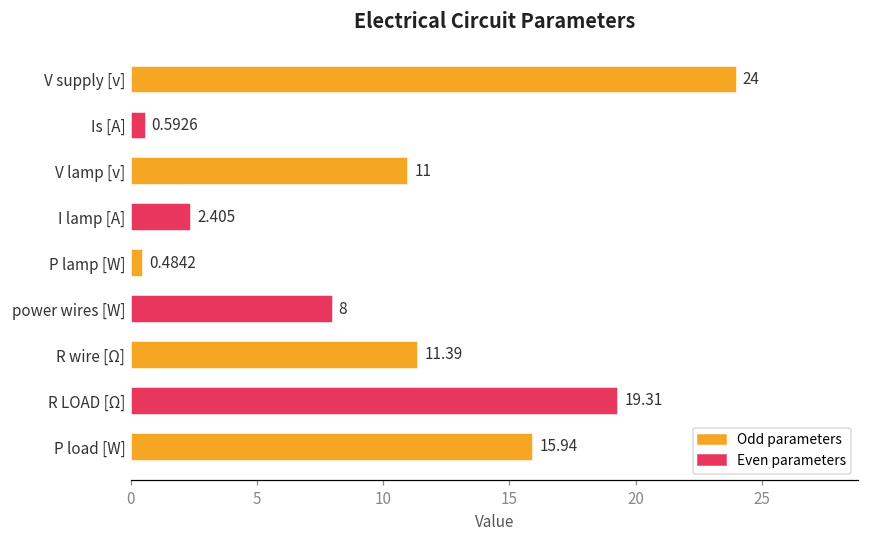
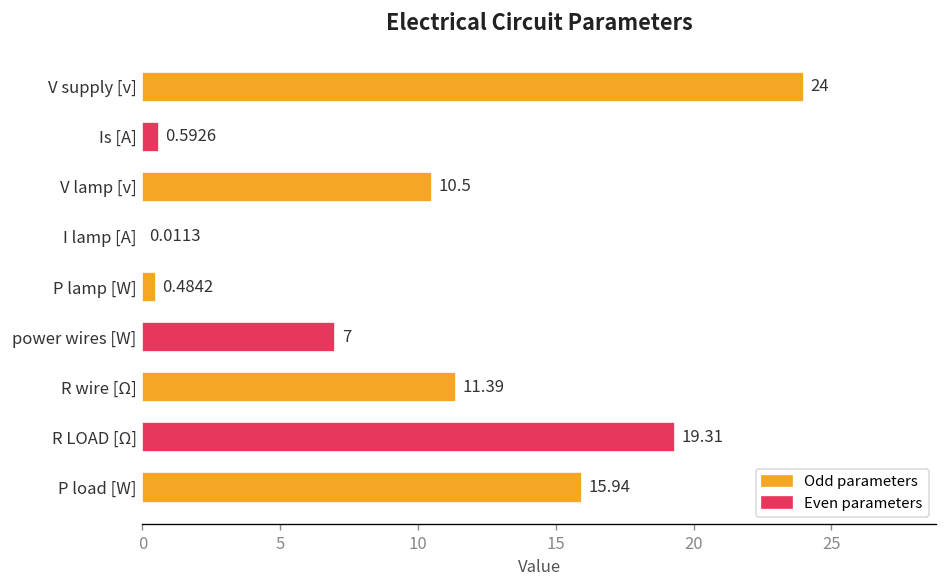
V lamp [v]: 11 -> 10.5
I lamp [A]: 2.405 -> 0.0113
power wires [W]: 8 -> 7
